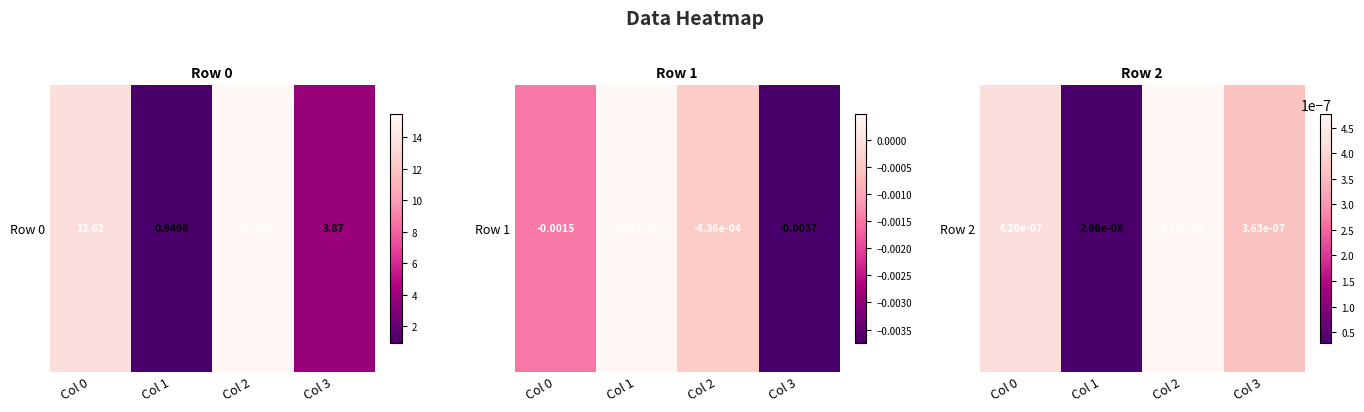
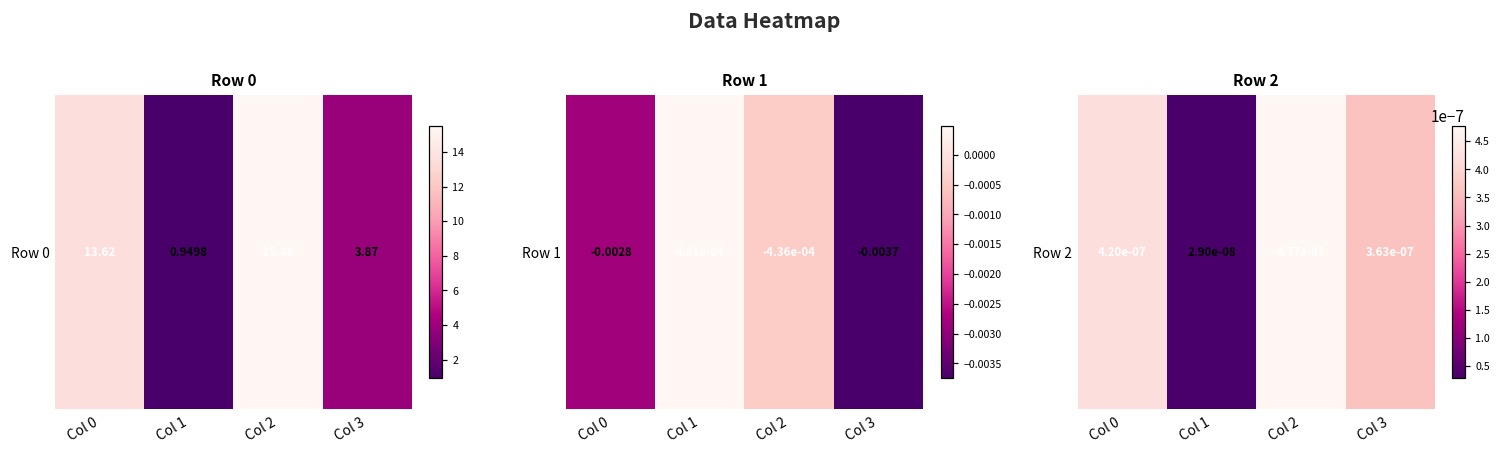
Row 1, Row 1, Col 0: -0.0015 -> -0.0028
